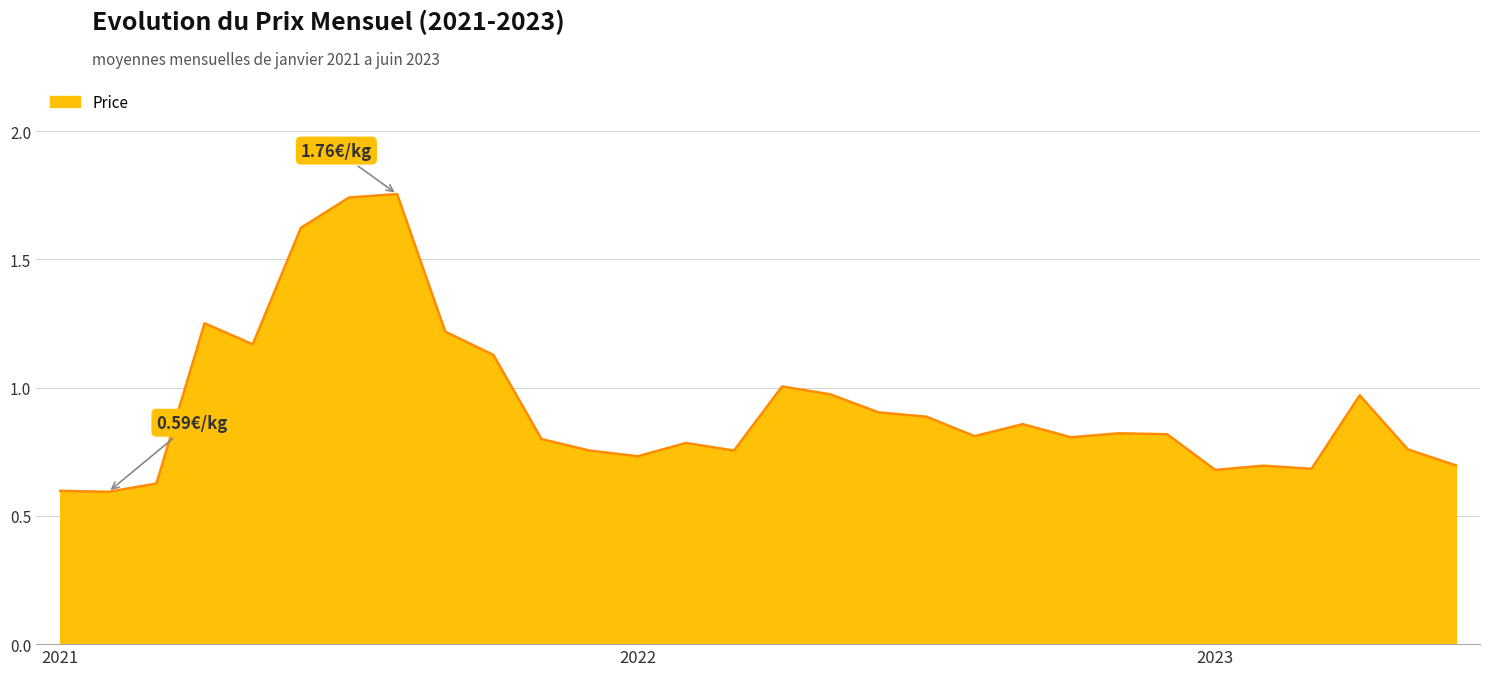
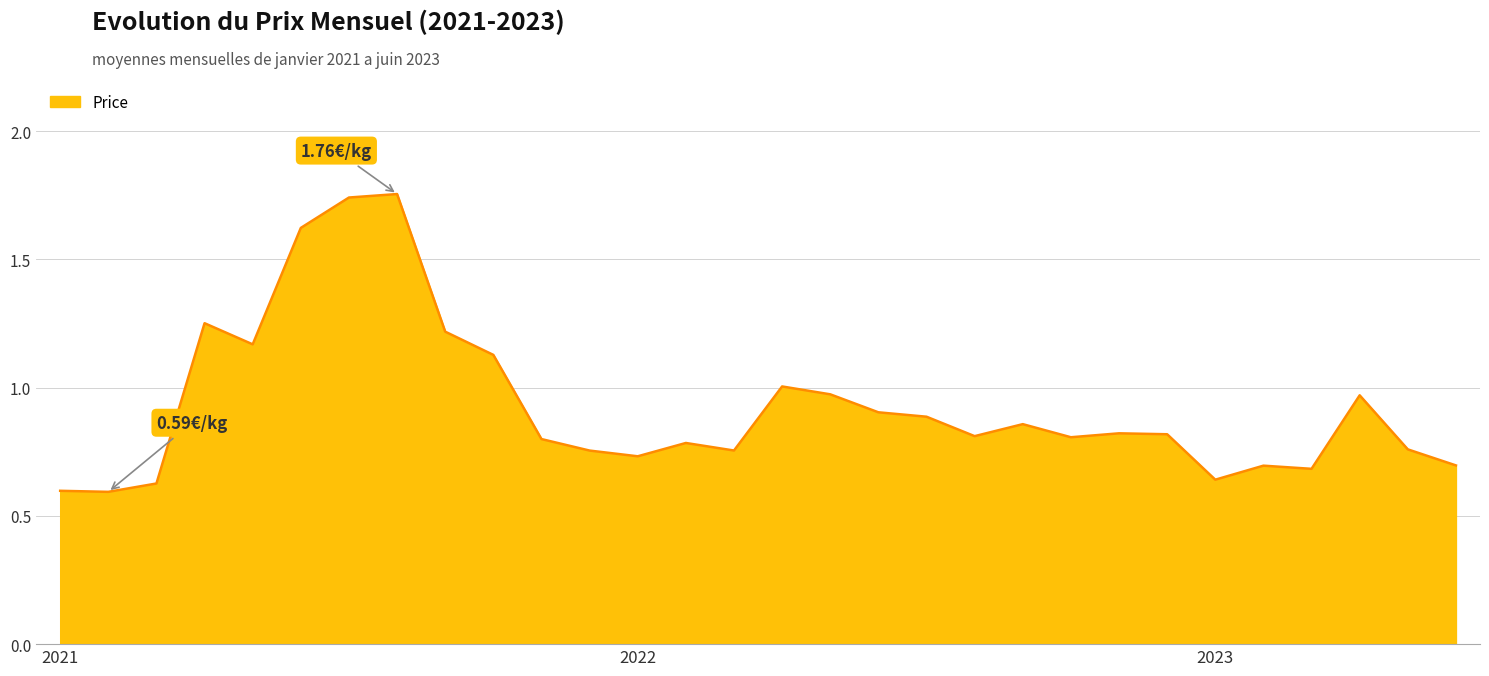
2023: 0.68 -> 0.64
